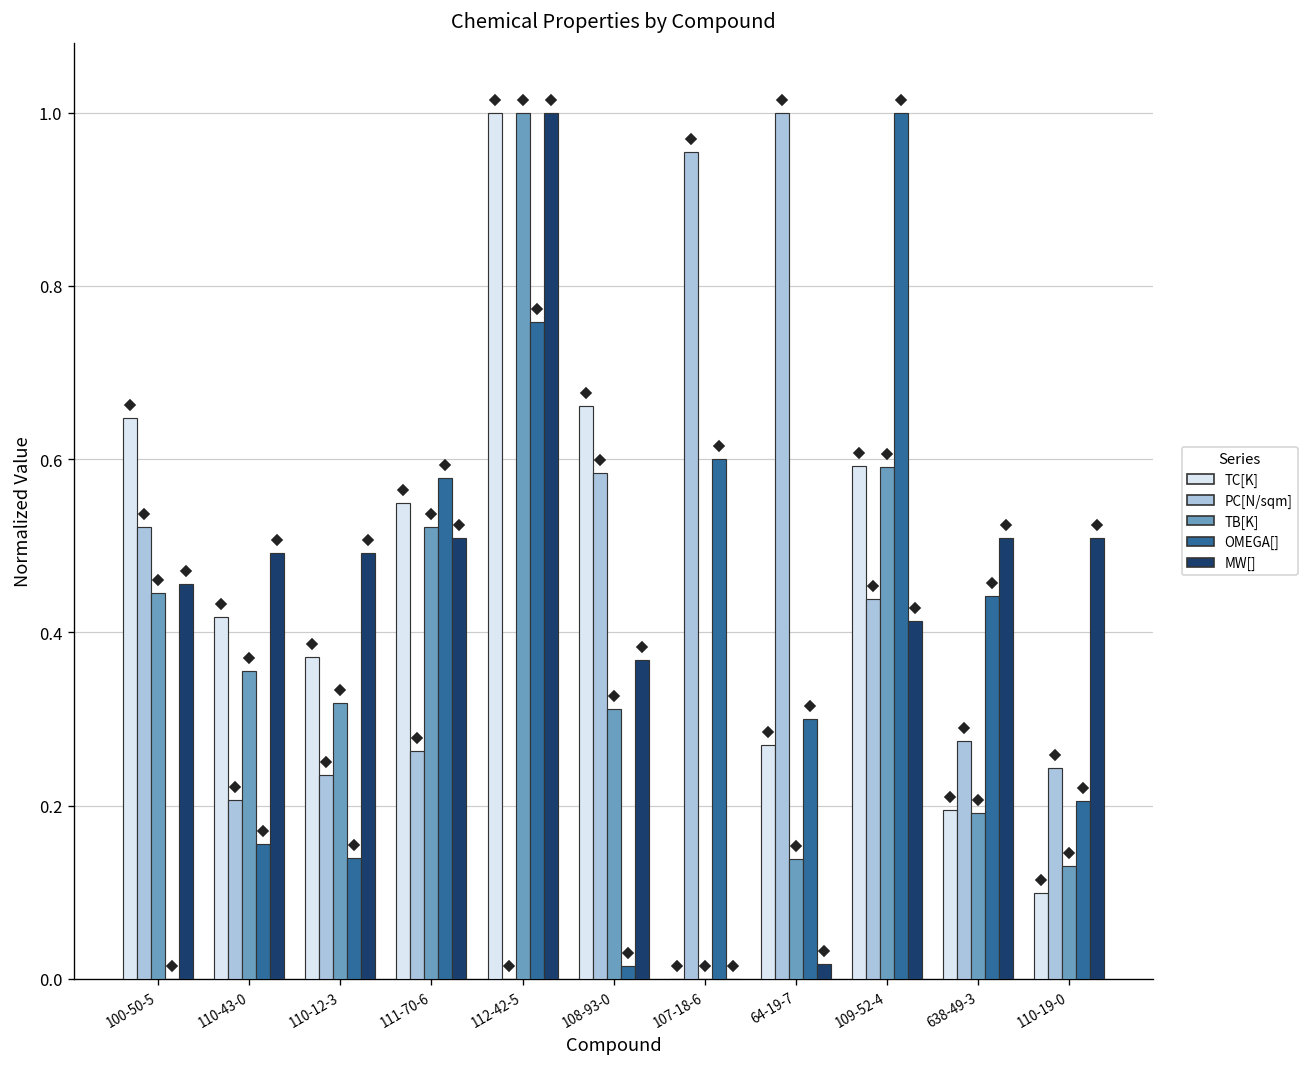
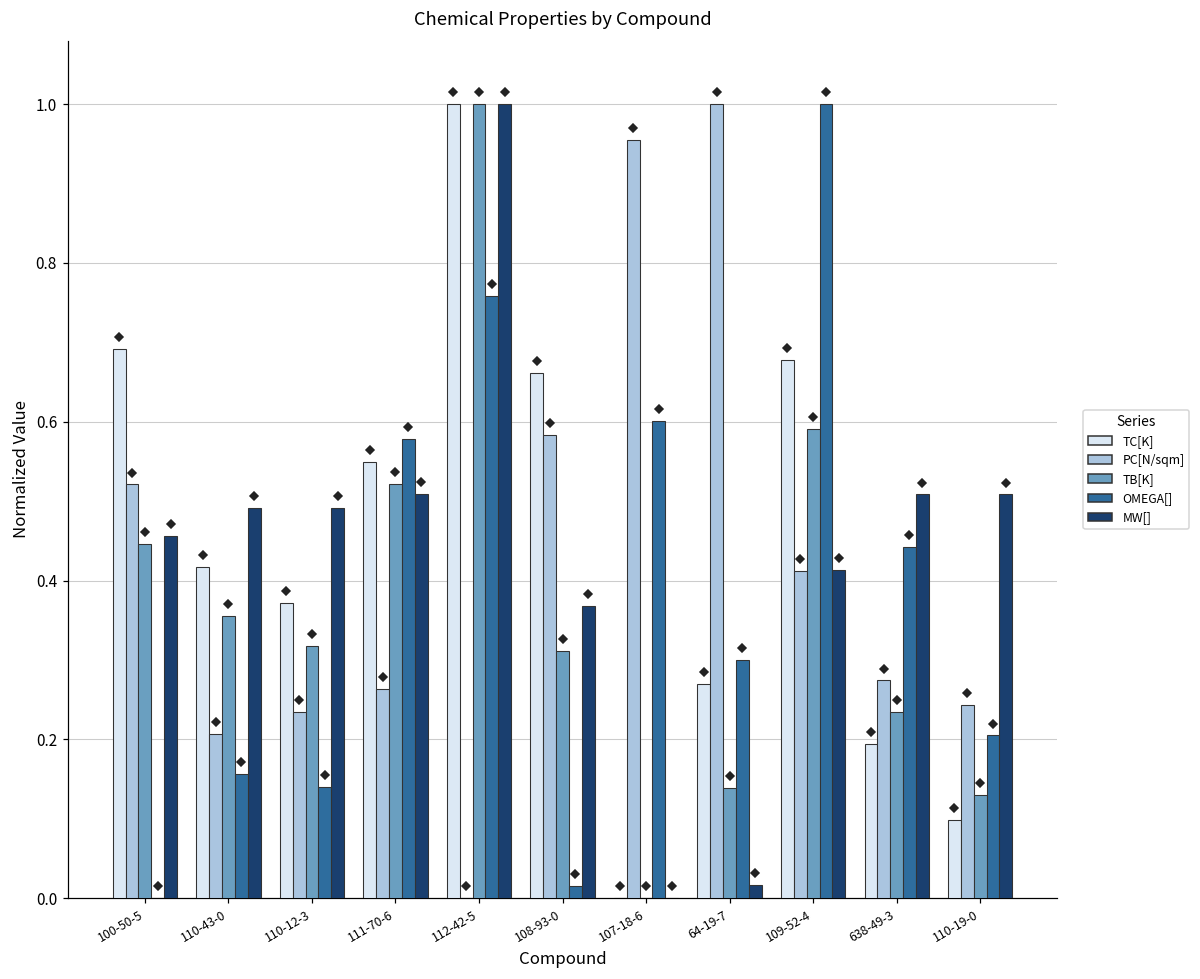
TC[K], 100-50-5: 0.65 -> 0.69
TC[K], 109-52-4: 0.59 -> 0.68
PC[N/sqm], 109-52-4: 0.44 -> 0.41
TB[K], 638-49-3: 0.19 -> 0.23
